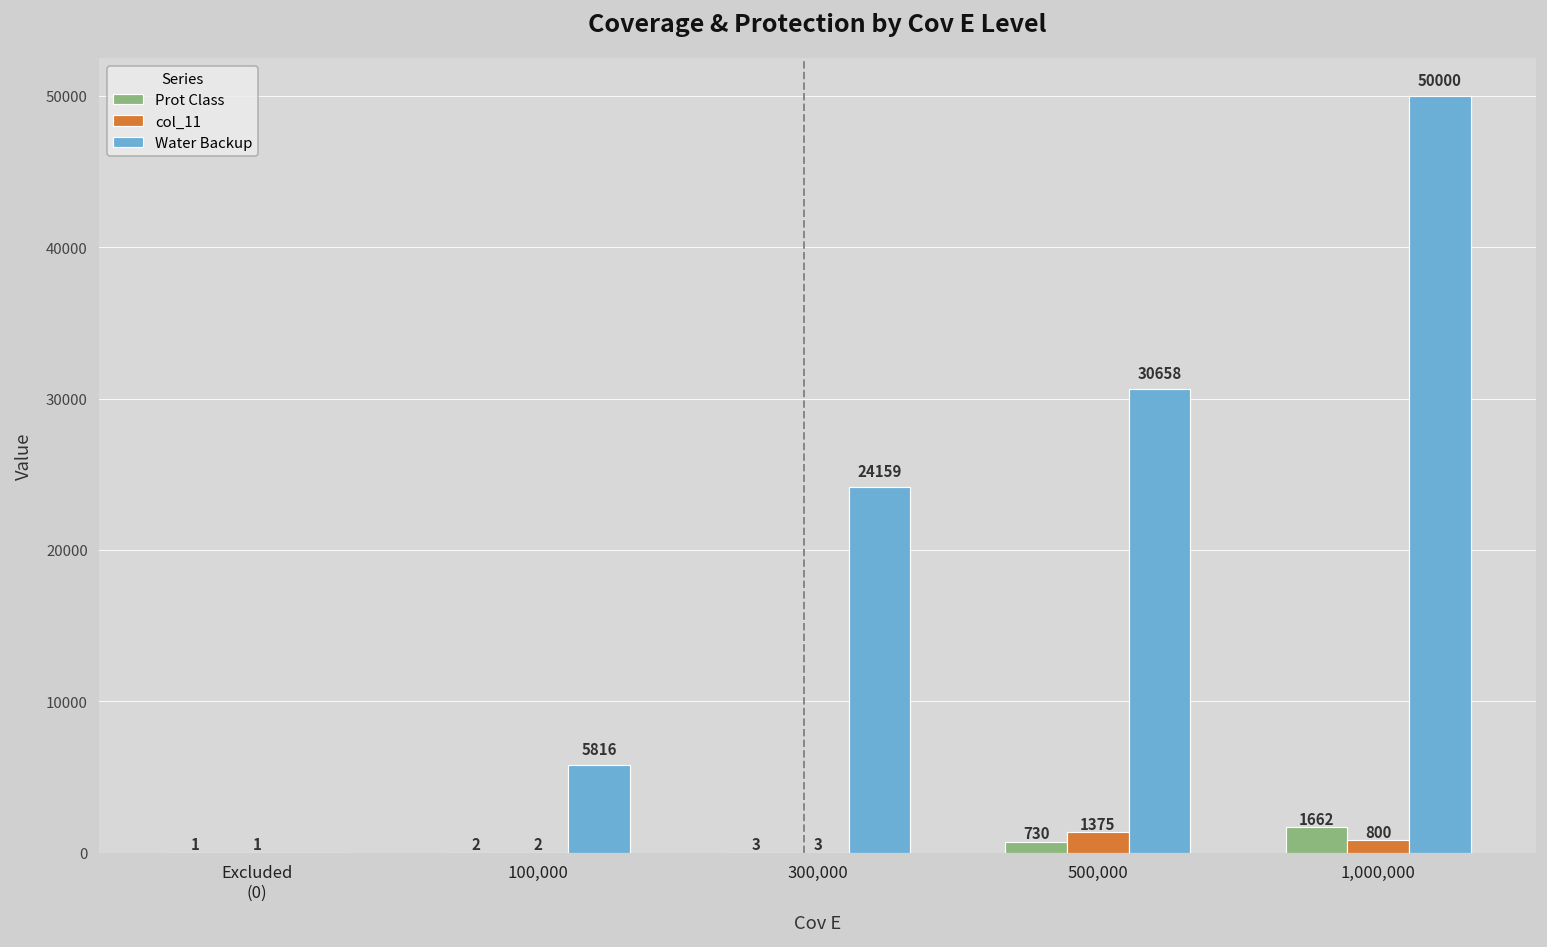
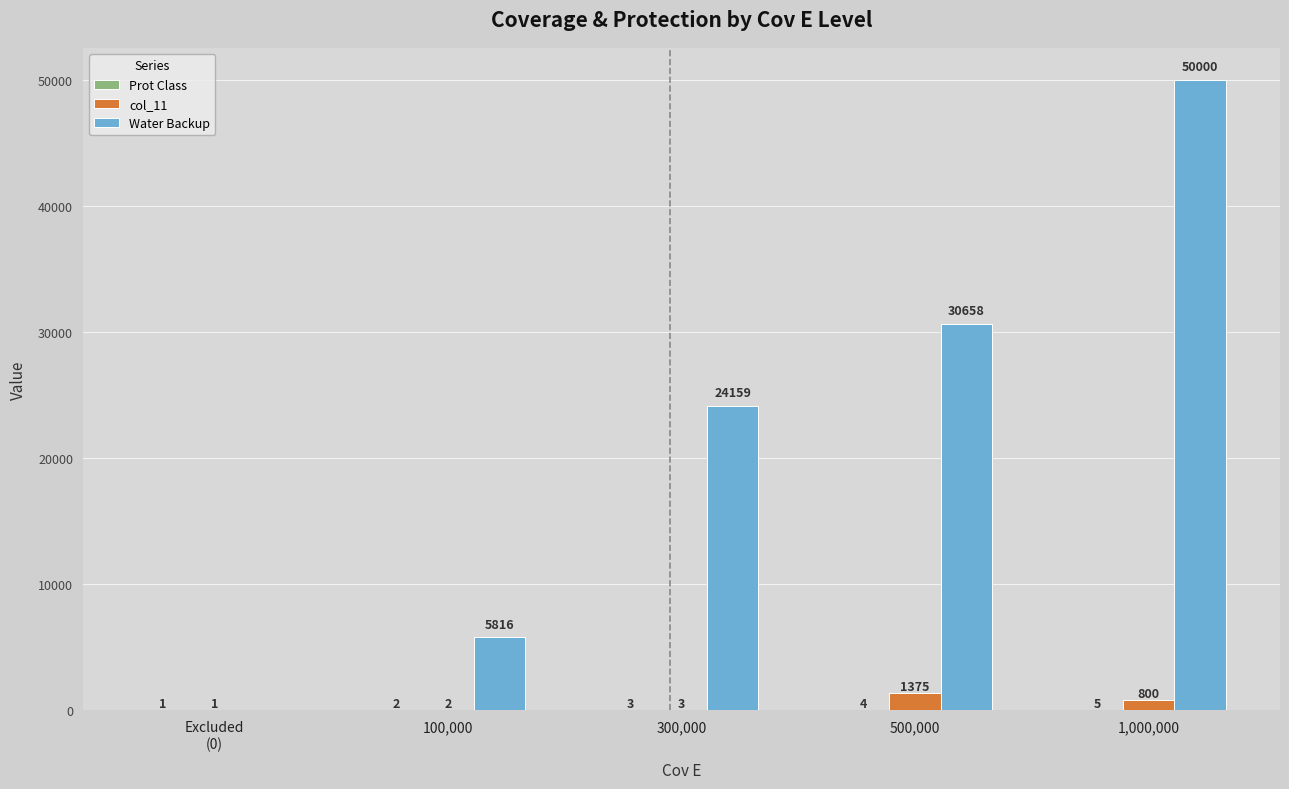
Prot Class, 500,000: 730 -> 4
Prot Class, 1,000,000: 1662 -> 5
